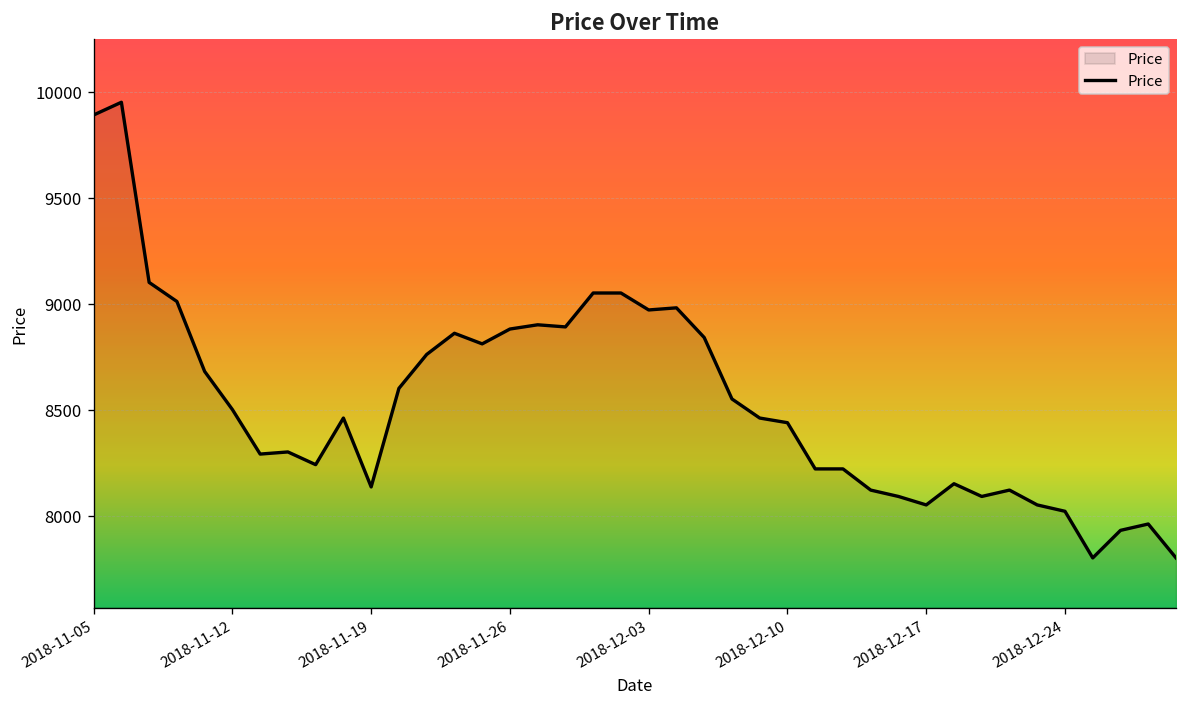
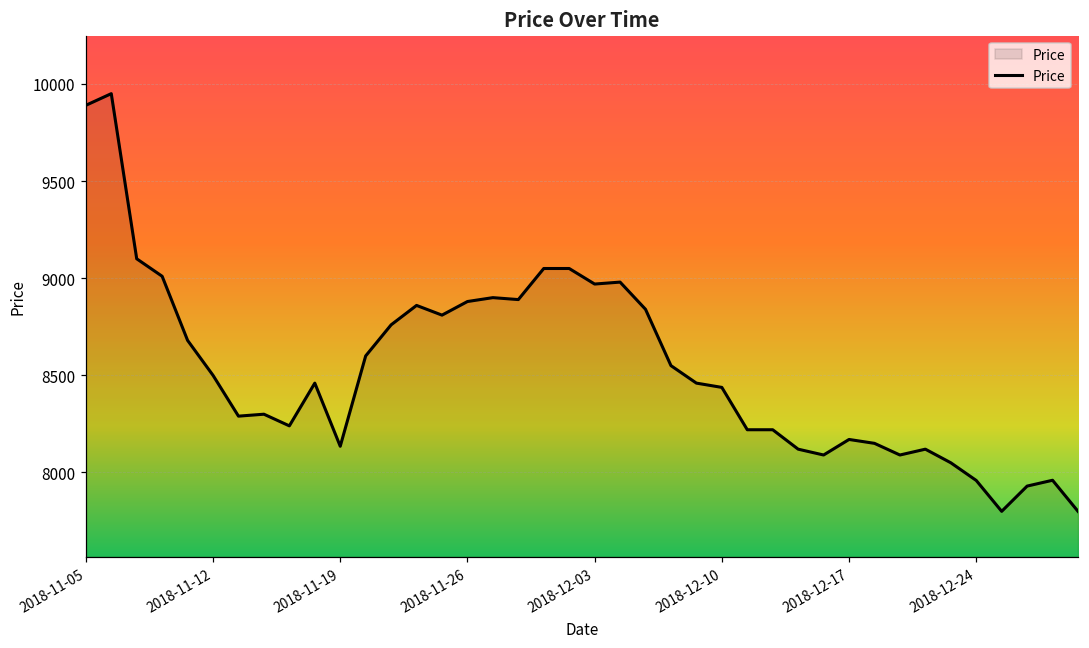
2018-12-17: 8050 -> 8170
2018-12-24: 8020 -> 7960
